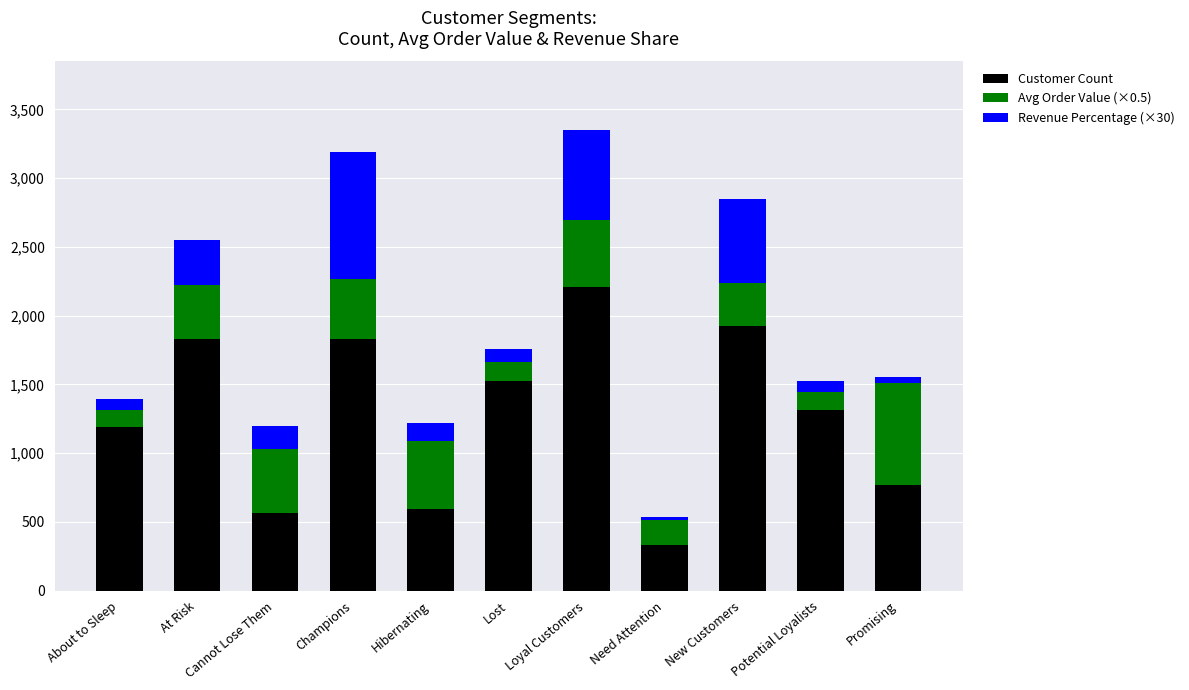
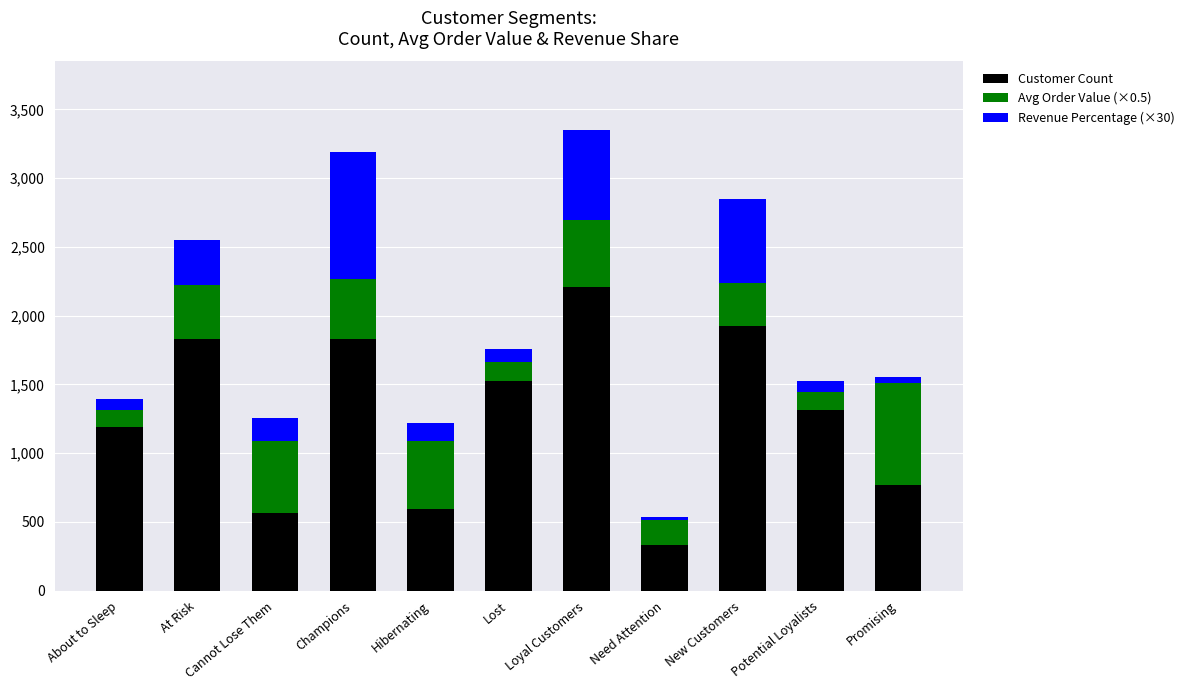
Avg Order Value (×0.5), Cannot Lose Them: 460 -> 520
